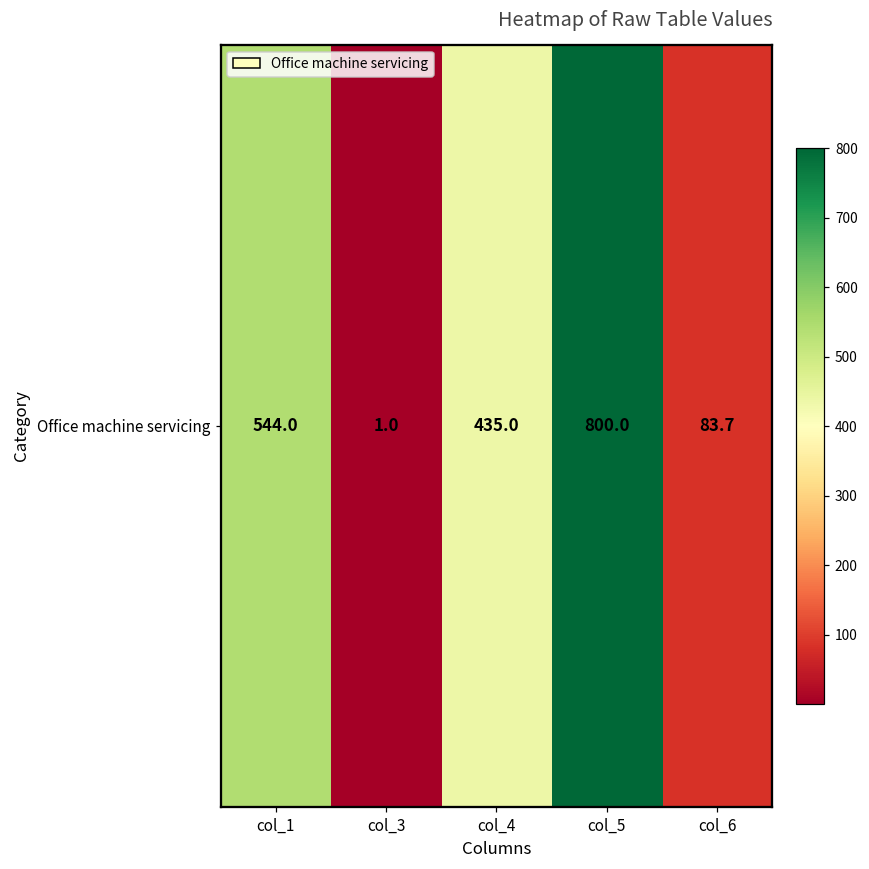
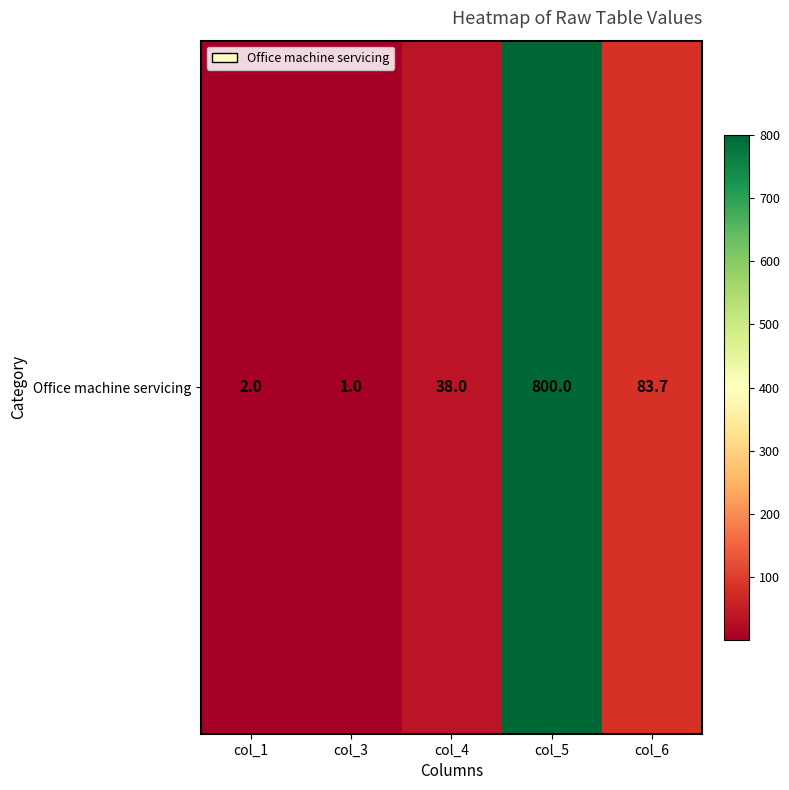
Office machine servicing, col_1: 544.0 -> 2.0
Office machine servicing, col_4: 435.0 -> 38.0
